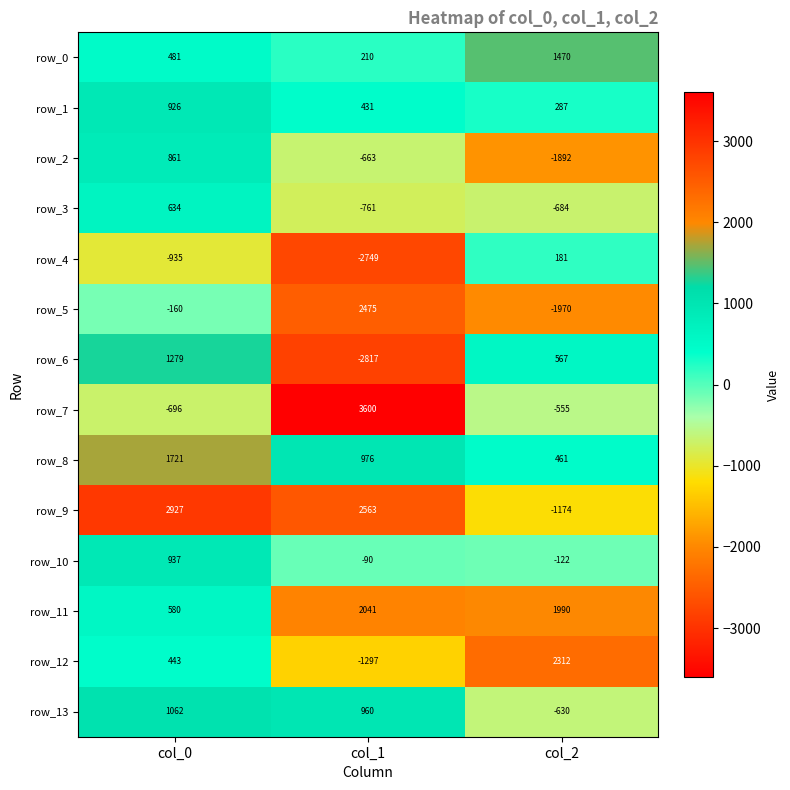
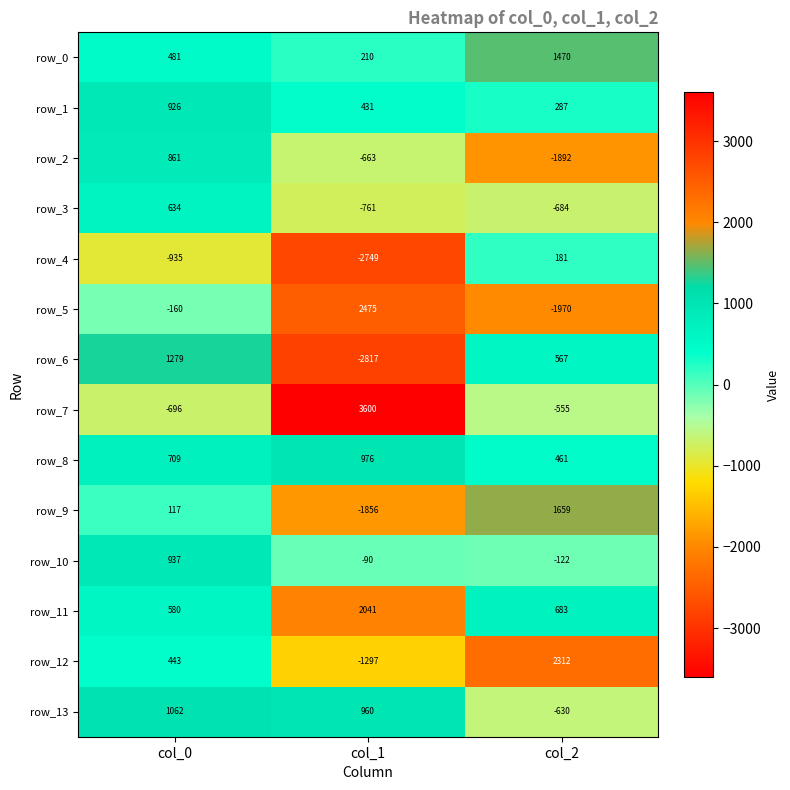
row_8, col_0: 1721 -> 709
row_9, col_0: 2927 -> 117
row_9, col_1: 2563 -> -1856
row_9, col_2: -1174 -> 1659
row_11, col_2: 1990 -> 683
